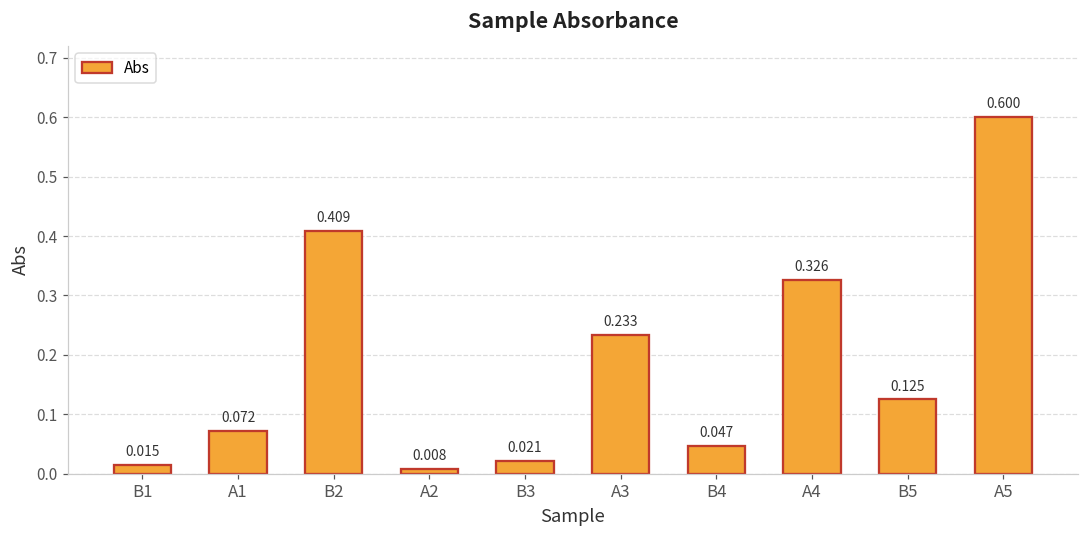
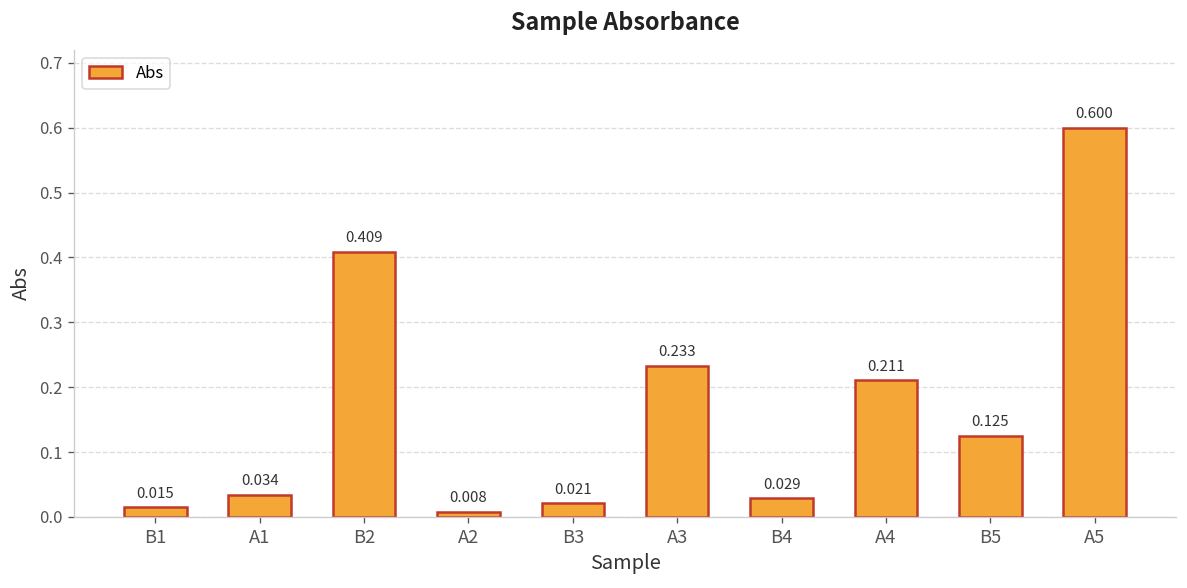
A1: 0.072 -> 0.034
B4: 0.047 -> 0.029
A4: 0.326 -> 0.211
